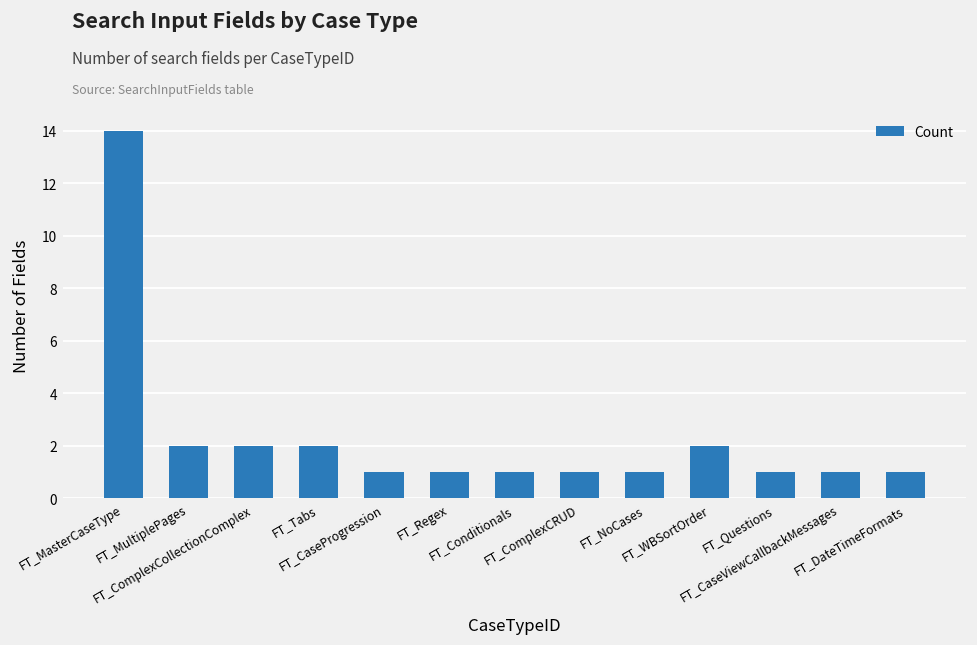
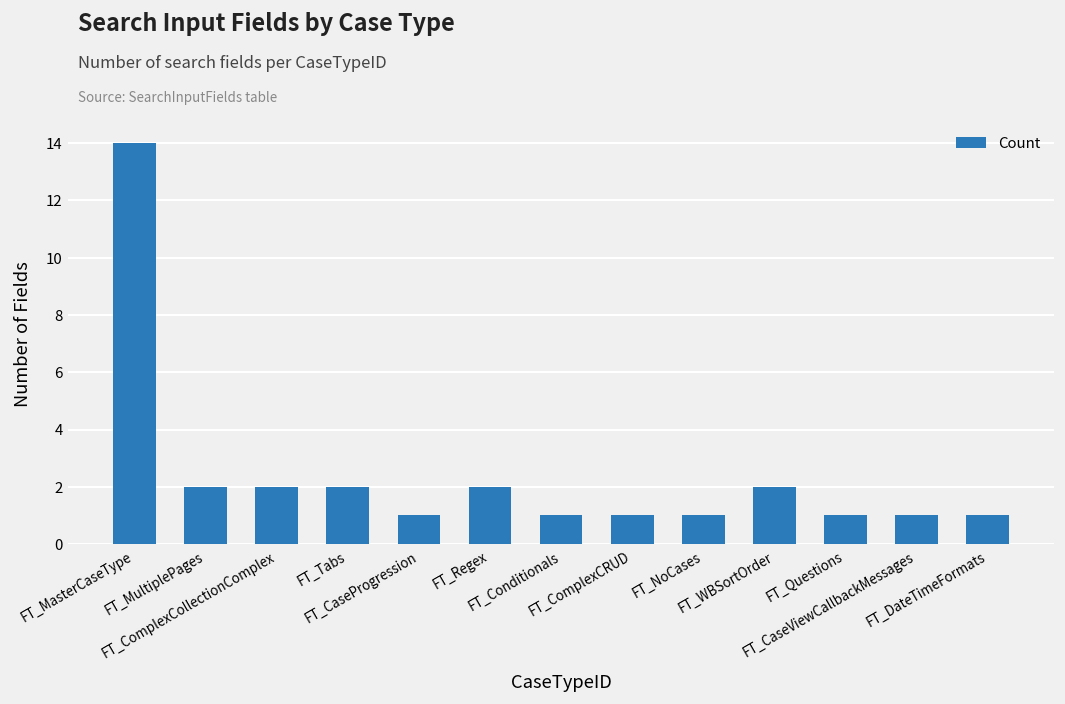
FT_Regex: 1 -> 2
